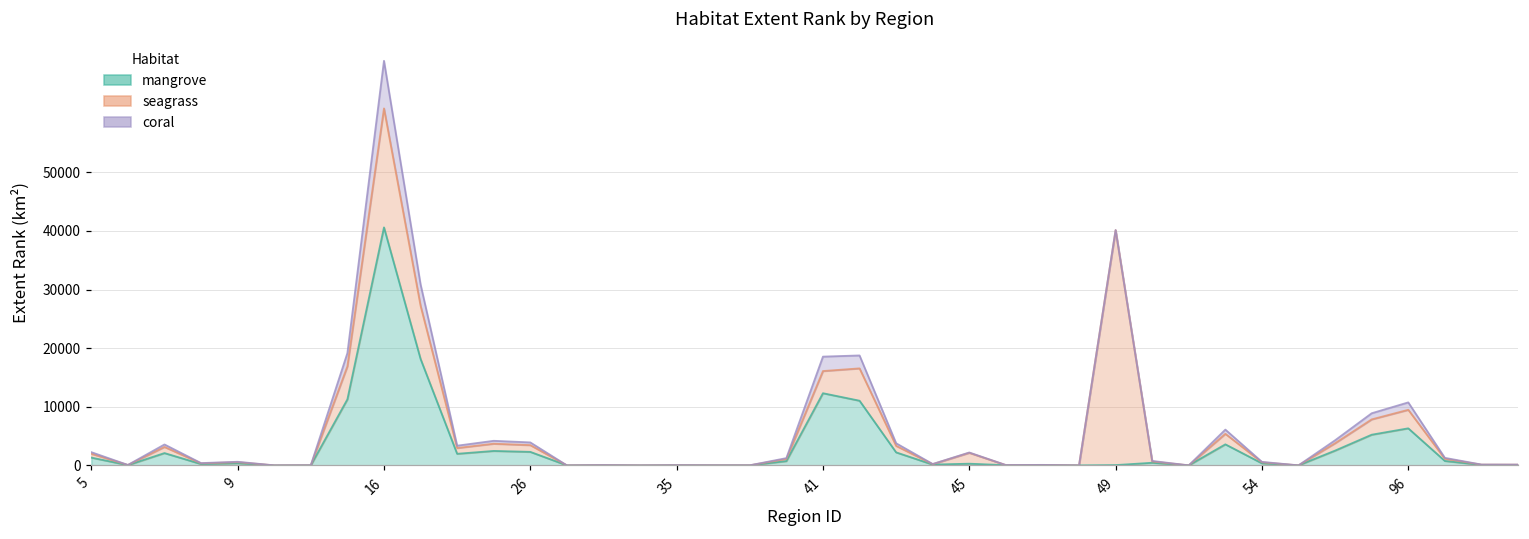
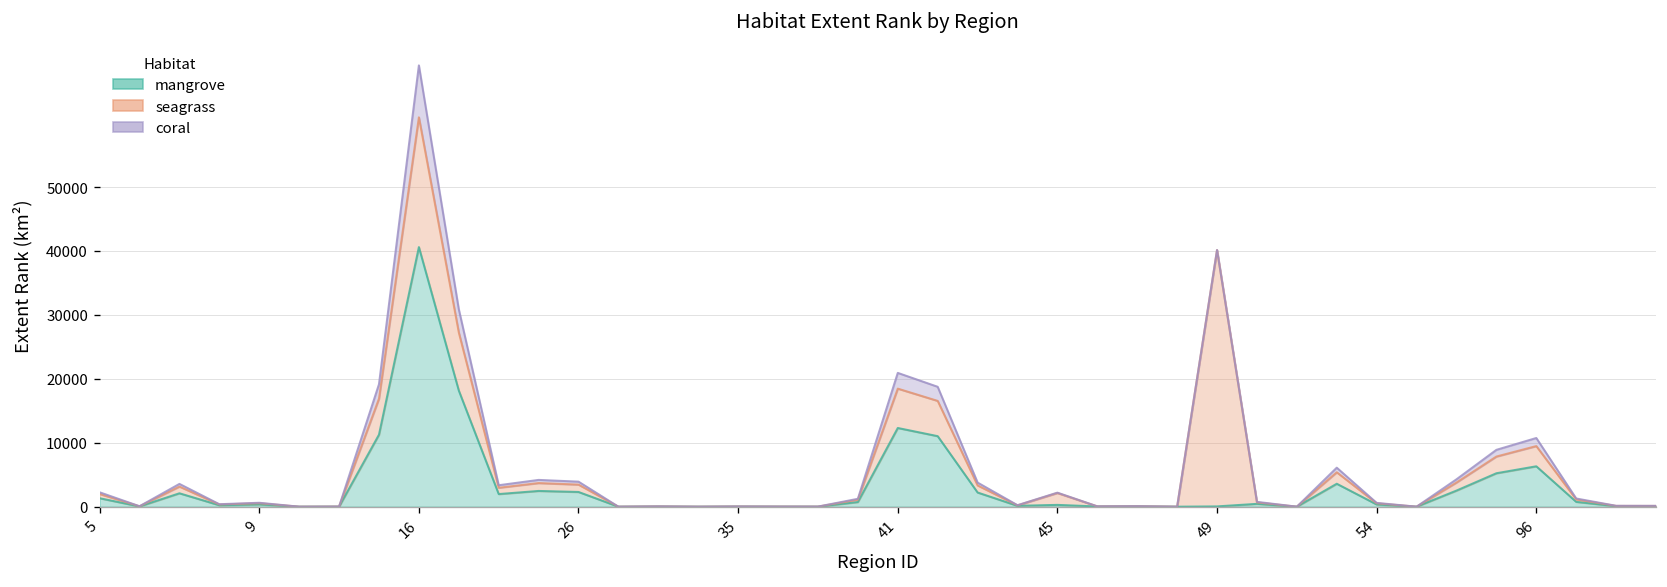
seagrass, 41: 4000 -> 6000
